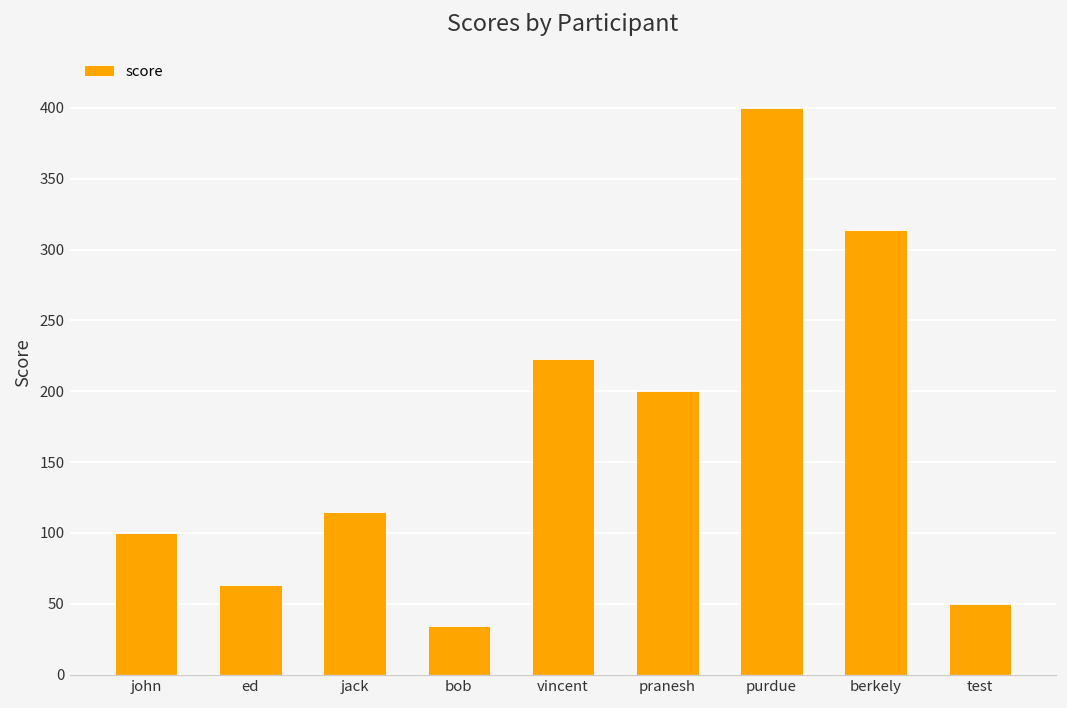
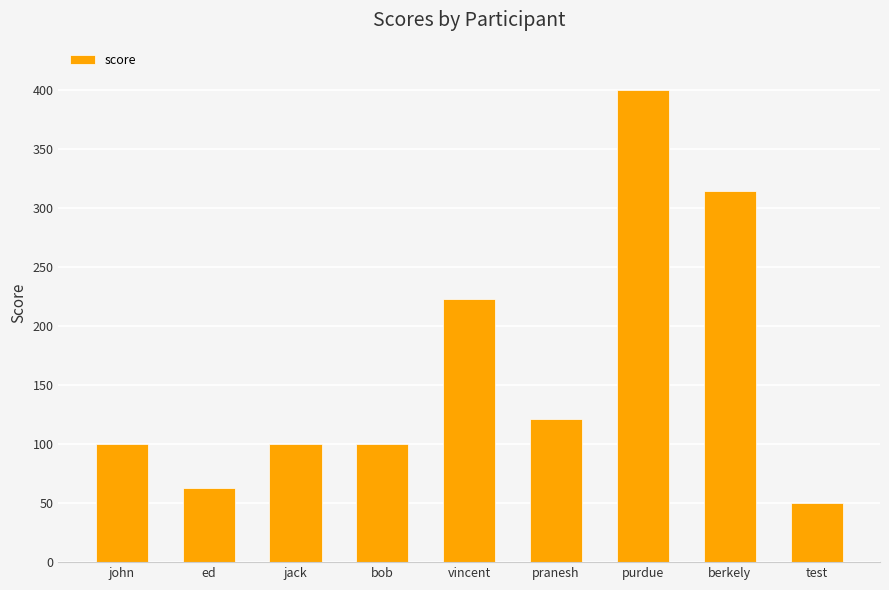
jack: 115 -> 100
bob: 35 -> 100
pranesh: 200 -> 121
